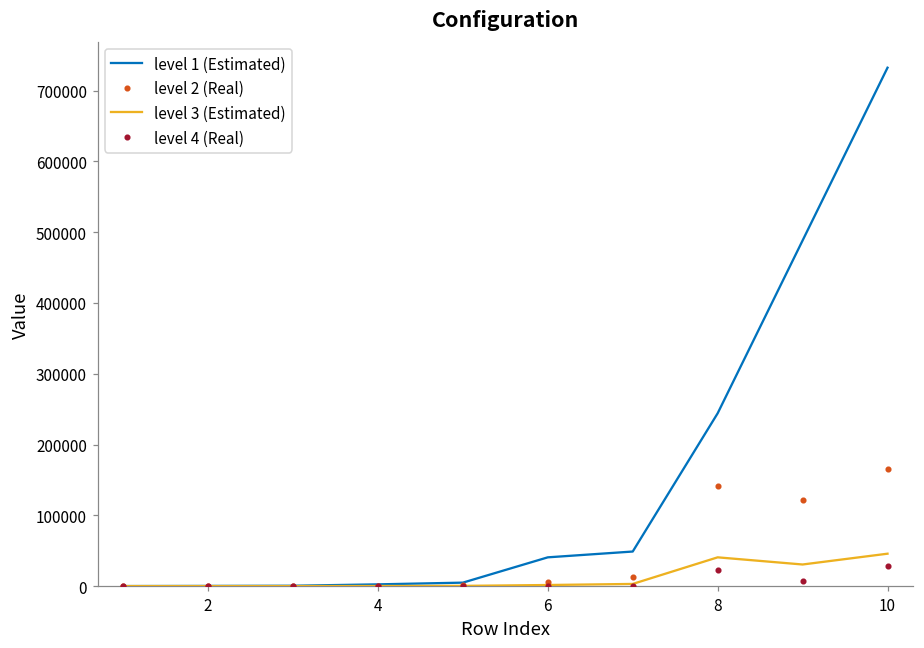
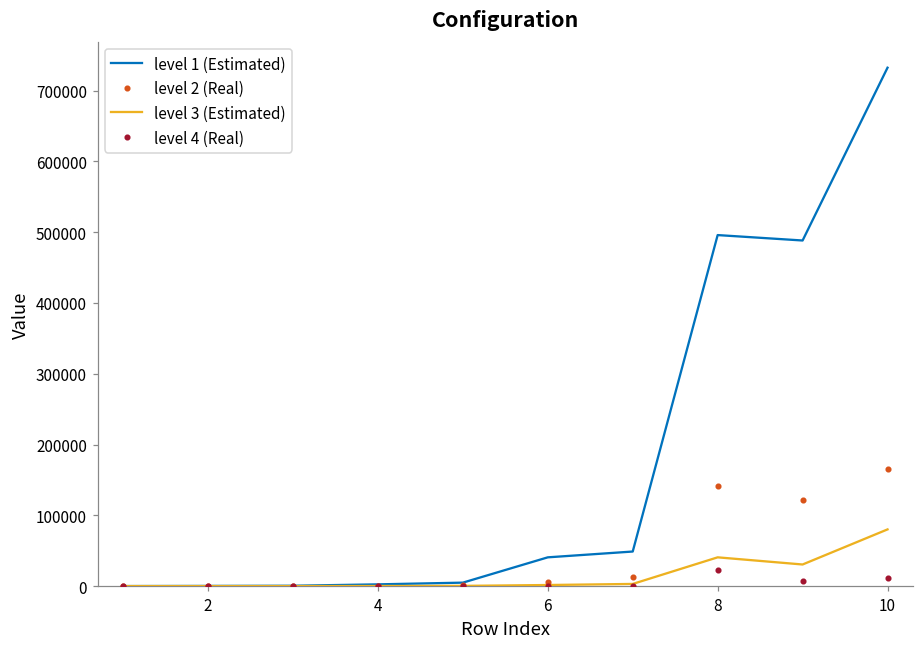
level 1 (Estimated), 8: 240000 -> 500000
level 3 (Estimated), 10: 50000 -> 80000
level 4 (Real), 10: 30000 -> 10000
